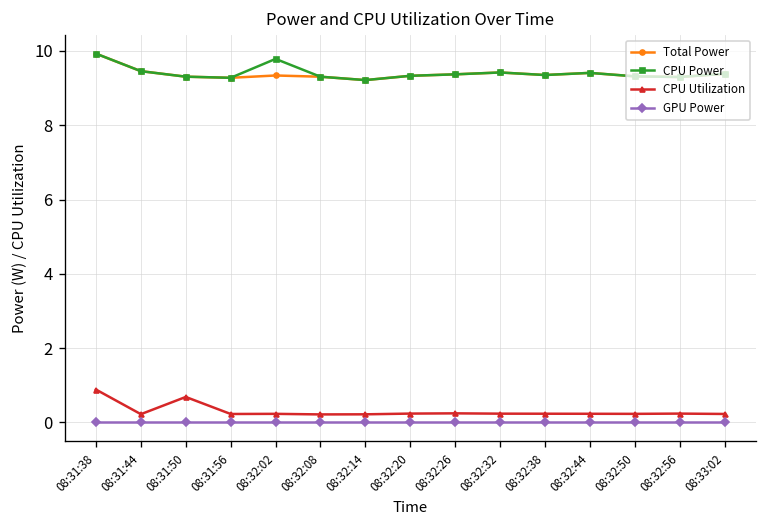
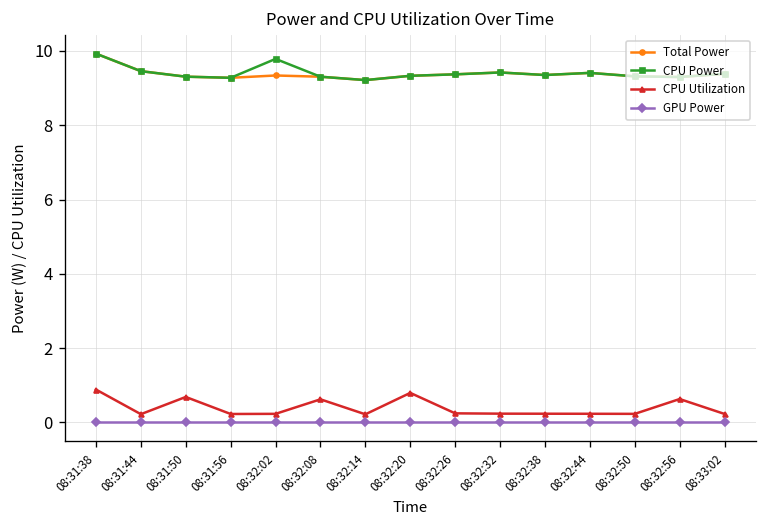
CPU Utilization, 08:32:08: 0.2 -> 0.6
CPU Utilization, 08:32:20: 0.2 -> 0.8
CPU Utilization, 08:32:56: 0.2 -> 0.6
